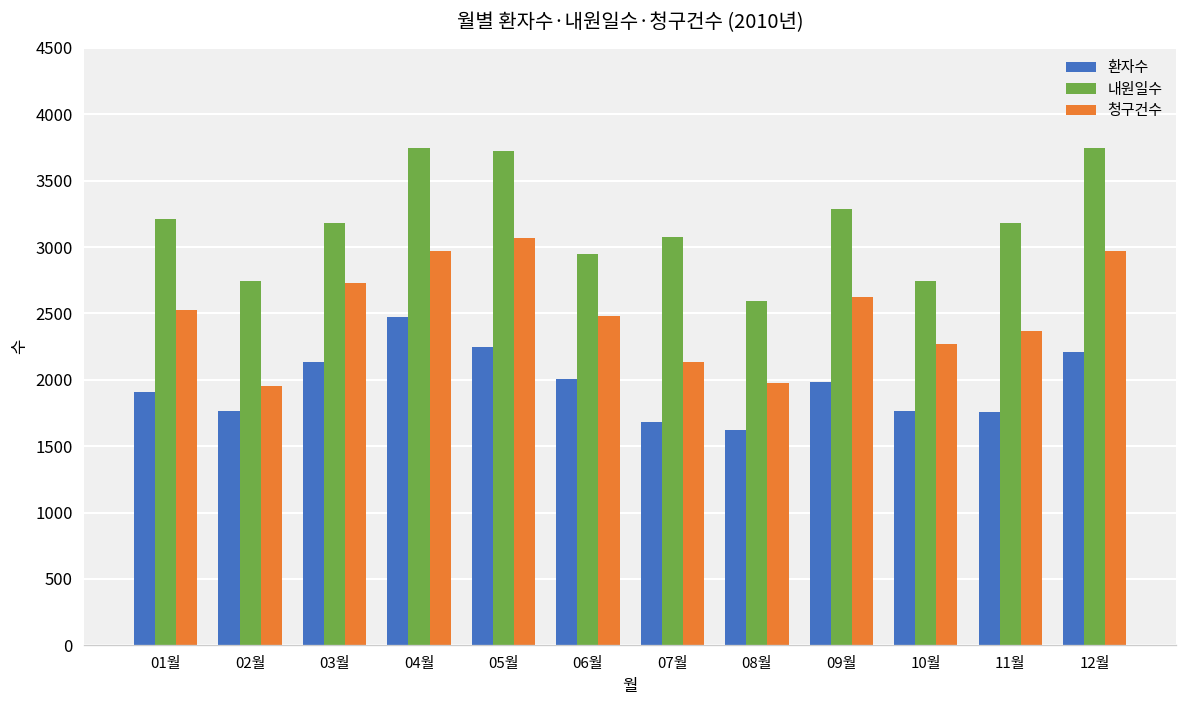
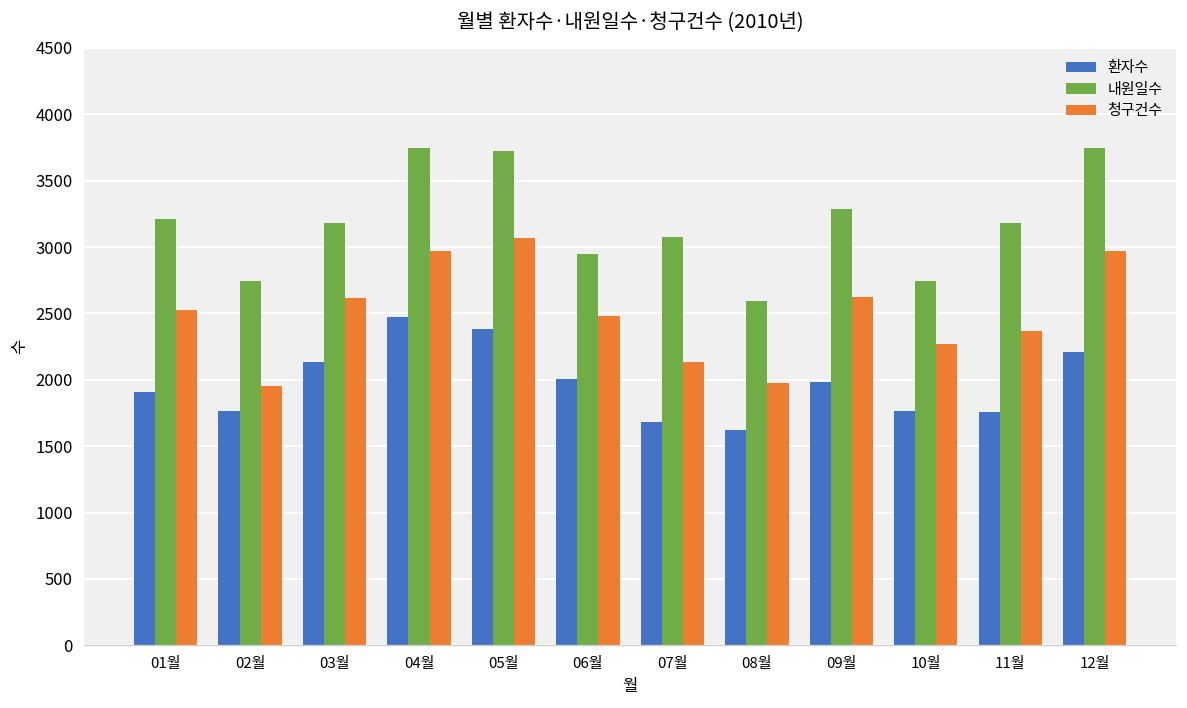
청구건수, 03월: 2730 -> 2620
환자수, 05월: 2250 -> 2380
